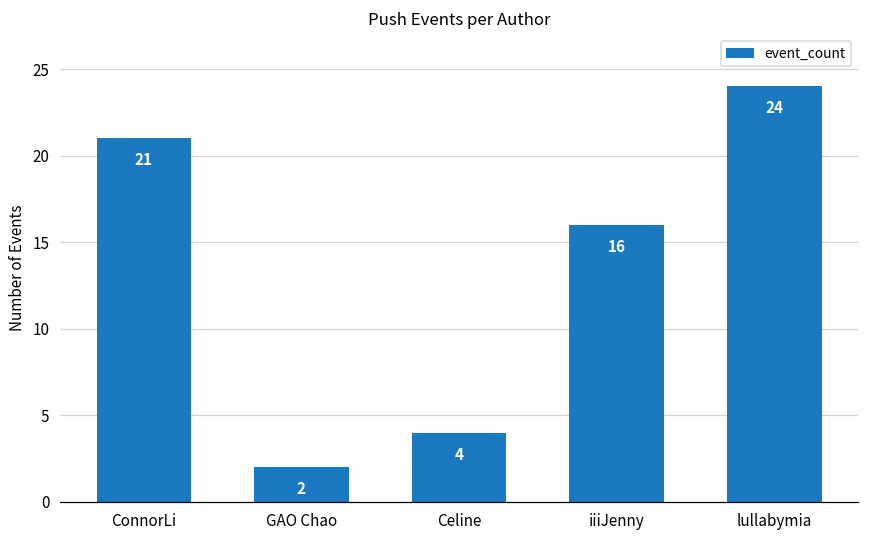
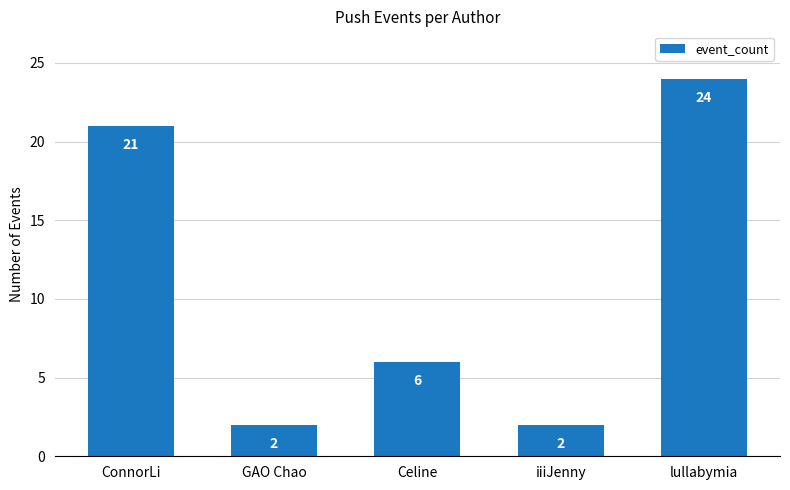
Celine: 4 -> 6
iiiJenny: 16 -> 2
